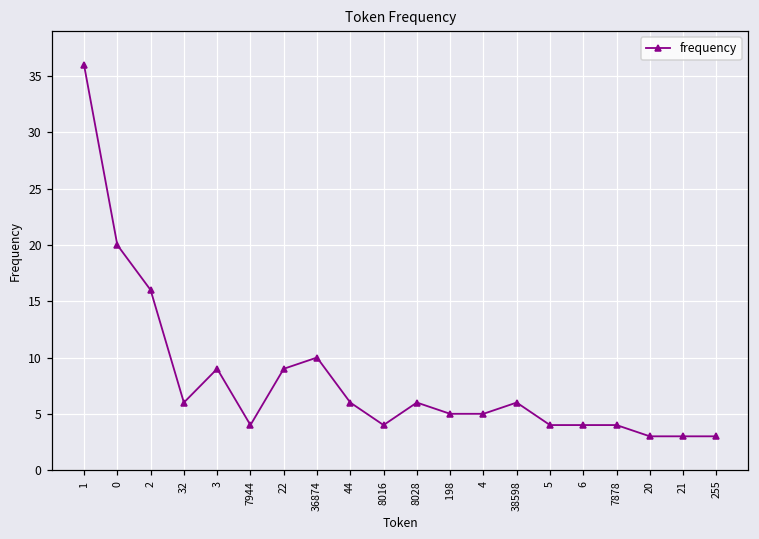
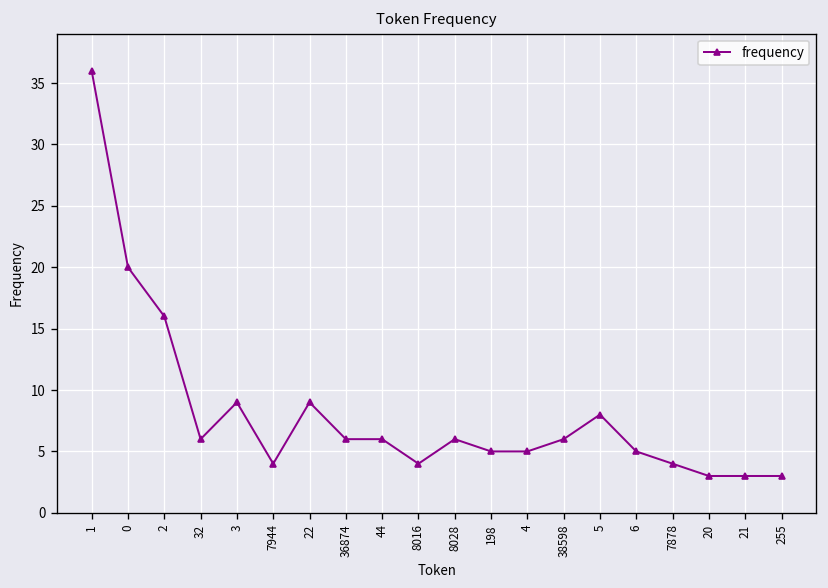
36874: 10 -> 6
5: 4 -> 8
6: 4 -> 5
